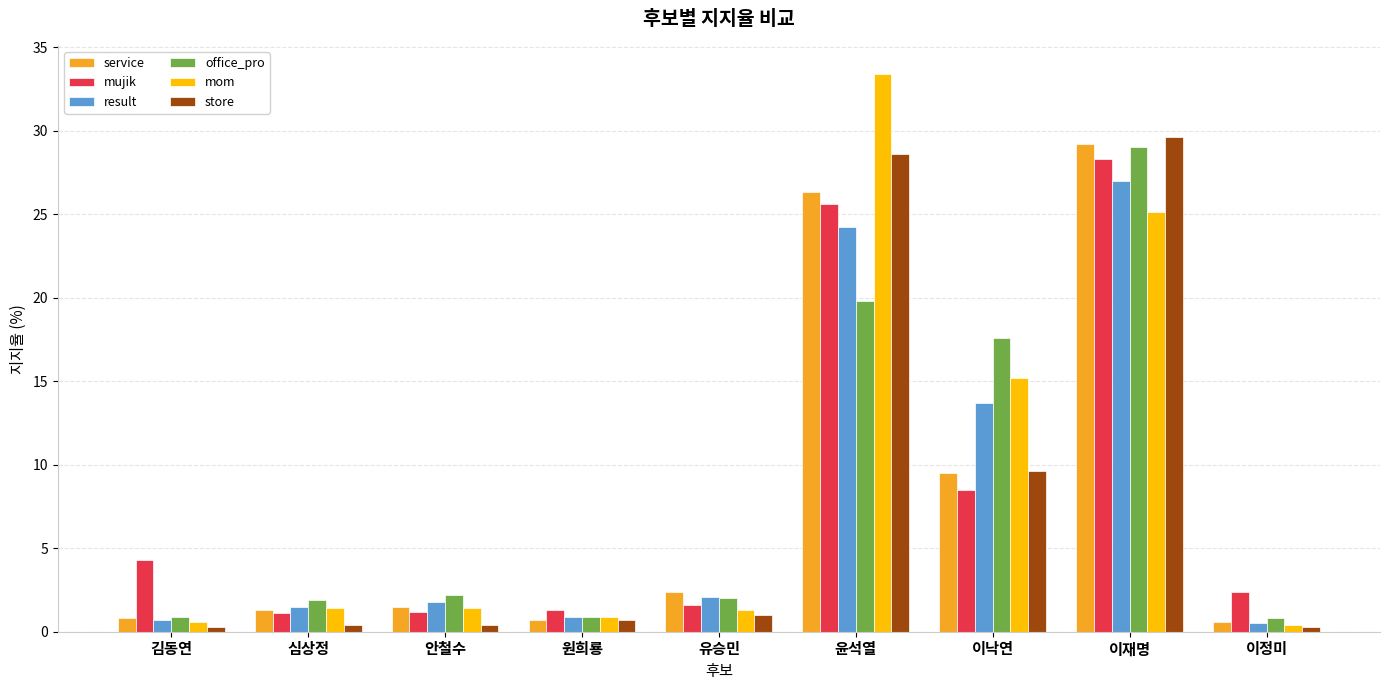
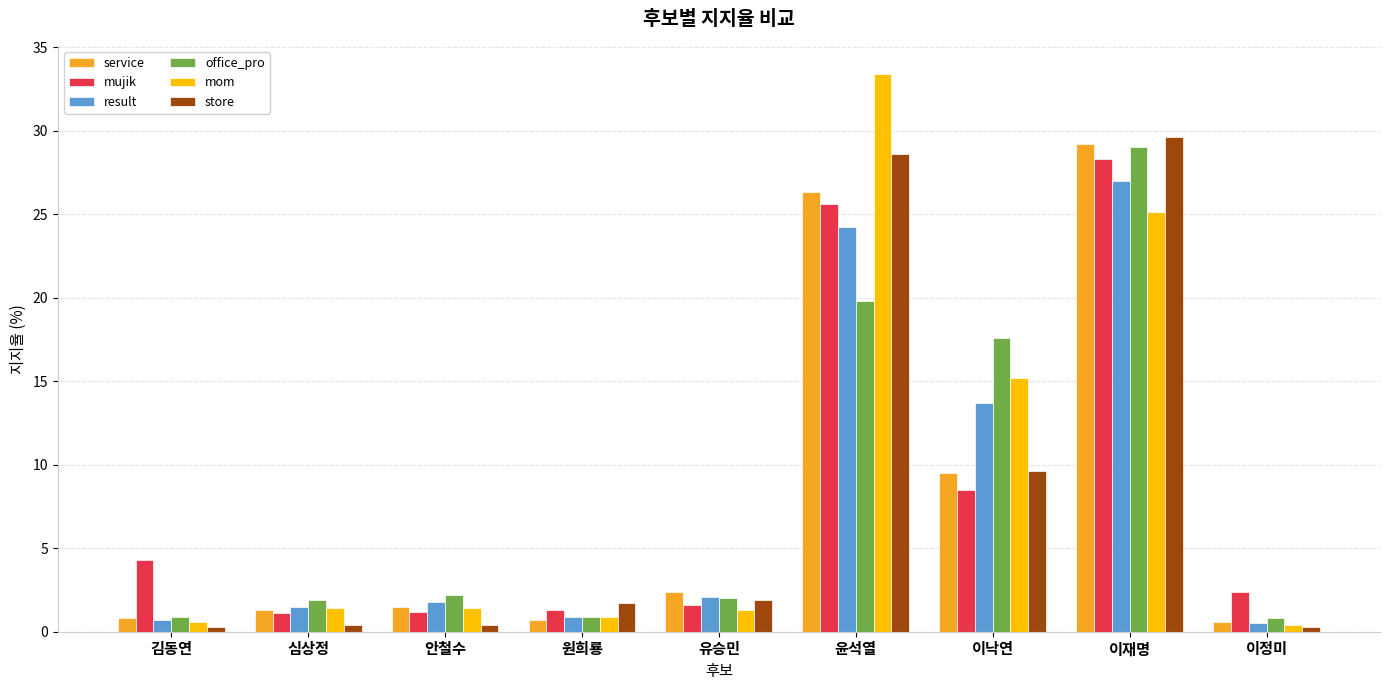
store, 원희룡: 0.7 -> 1.7
store, 유승민: 1.0 -> 1.9
